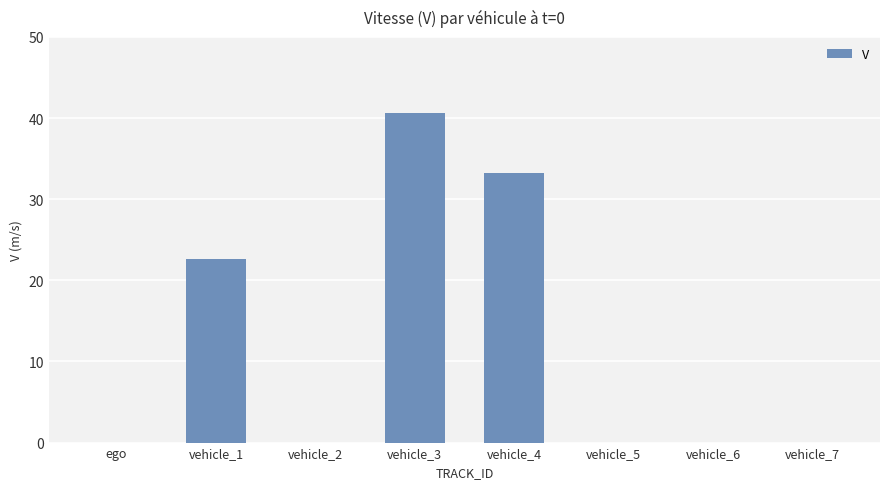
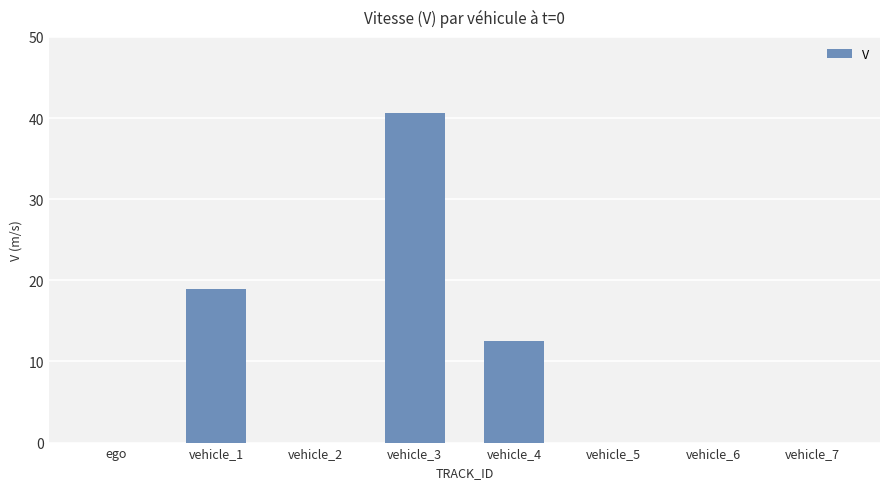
vehicle_1: 23 -> 19
vehicle_4: 33 -> 13
